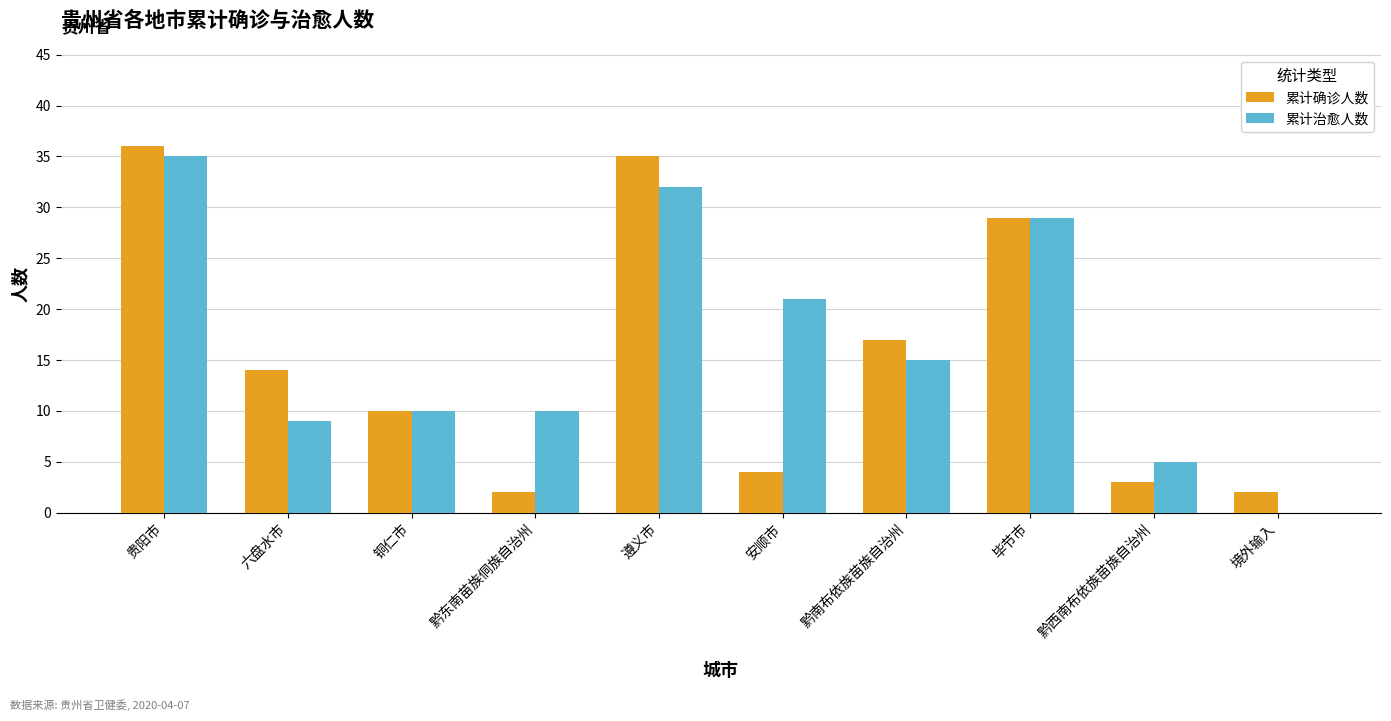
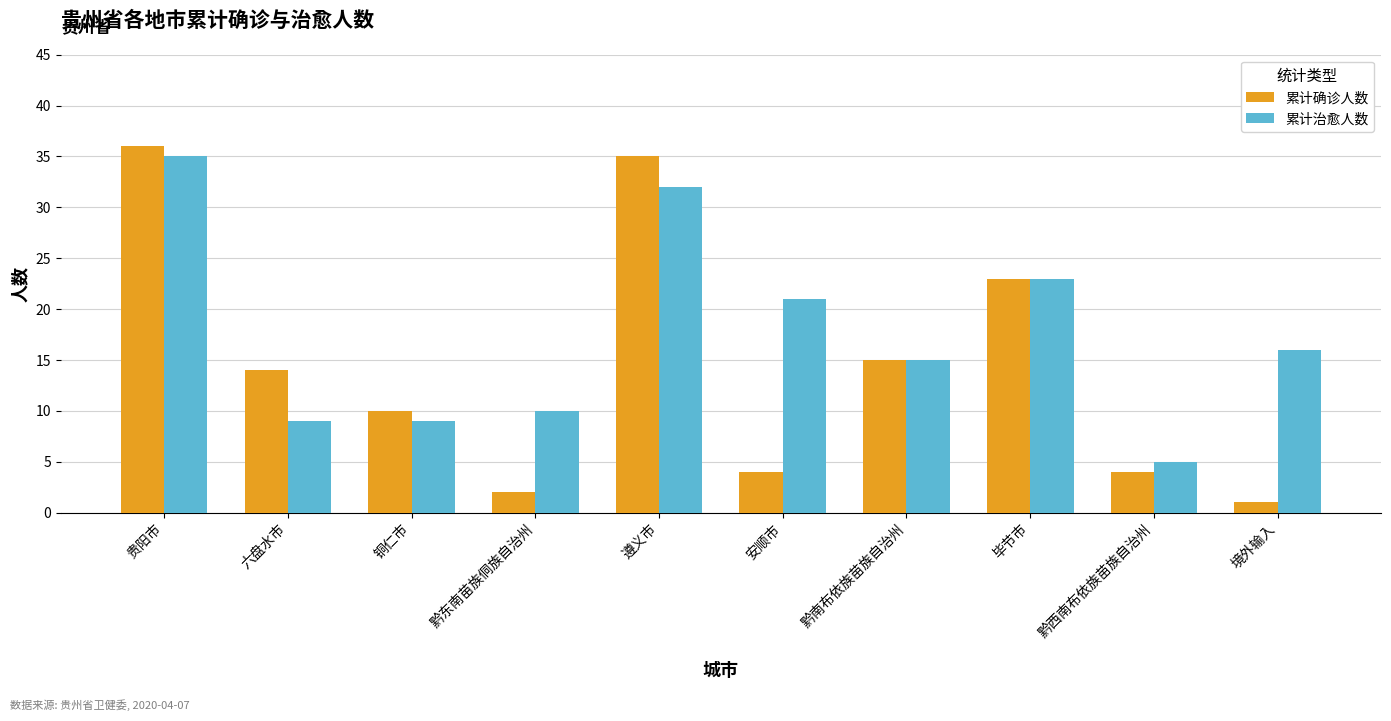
累计治愈人数, 铜仁市: 10 -> 9
累计确诊人数, 黔南布依族苗族自治州: 17 -> 15
累计确诊人数, 毕节市: 29 -> 23
累计治愈人数, 毕节市: 29 -> 23
累计确诊人数, 黔西南布依族苗族自治州: 3 -> 4
累计确诊人数, 境外输入: 2 -> 1
累计治愈人数, 境外输入: 0 -> 16
